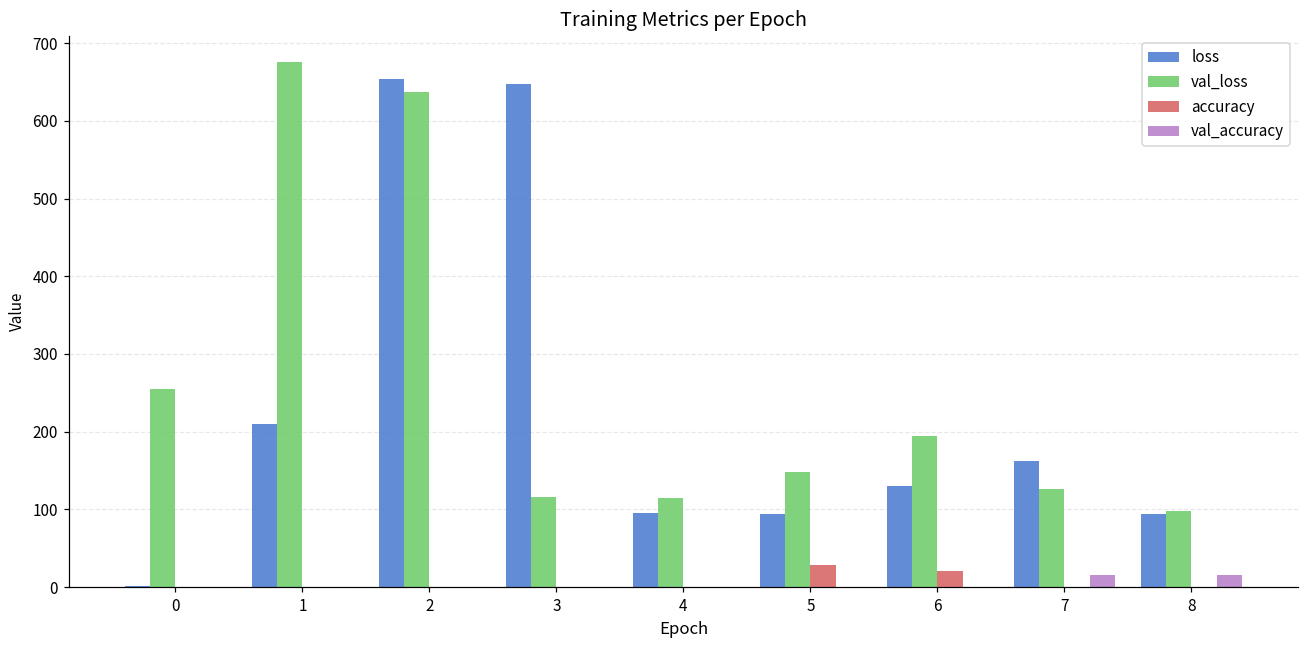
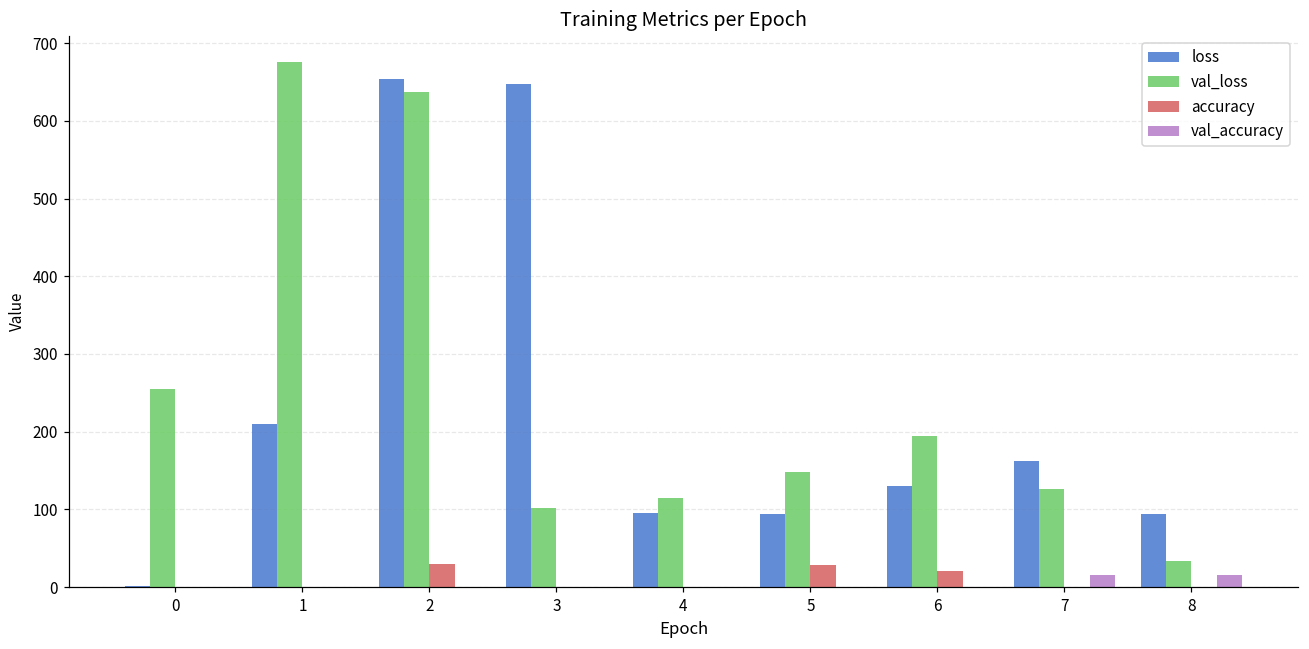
accuracy, 2: 0 -> 30
val_loss, 3: 120 -> 100
val_loss, 8: 100 -> 30
